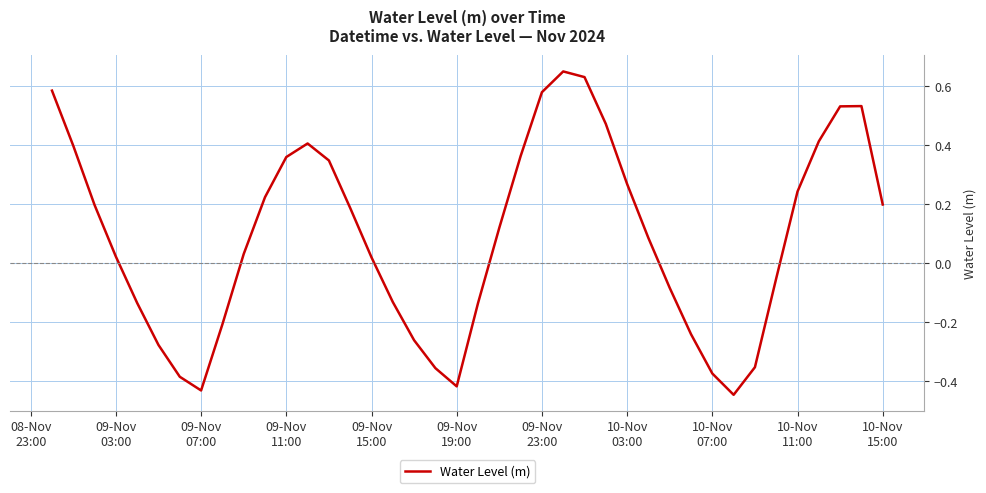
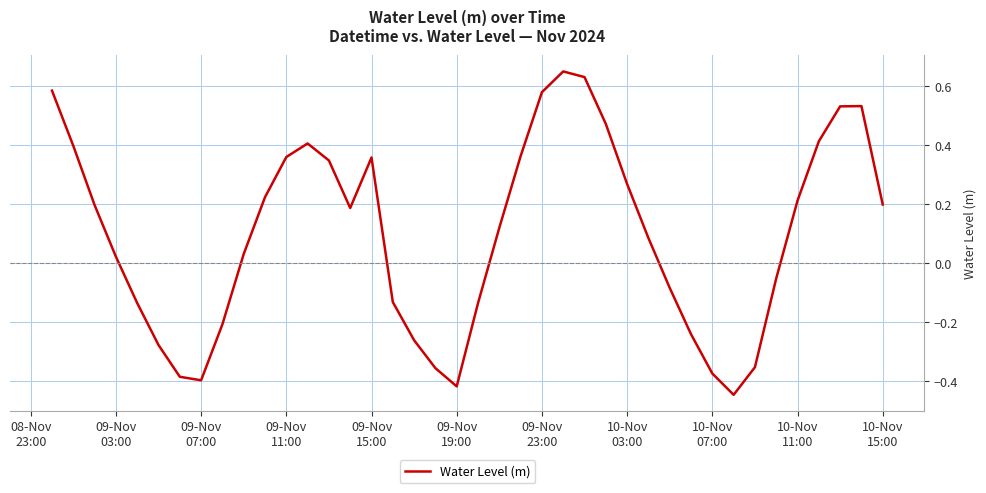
09-Nov 07:00: -0.43 -> -0.40
09-Nov 15:00: 0.02 -> 0.36
10-Nov 11:00: 0.24 -> 0.21
